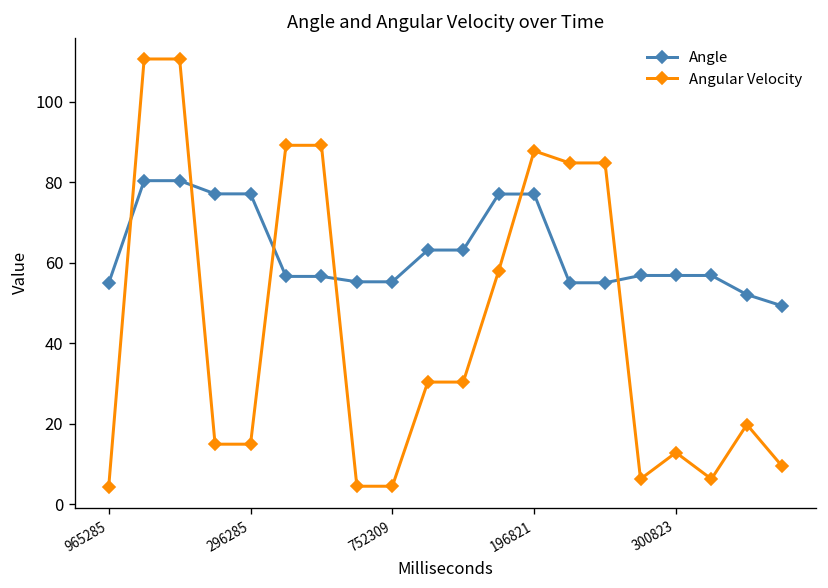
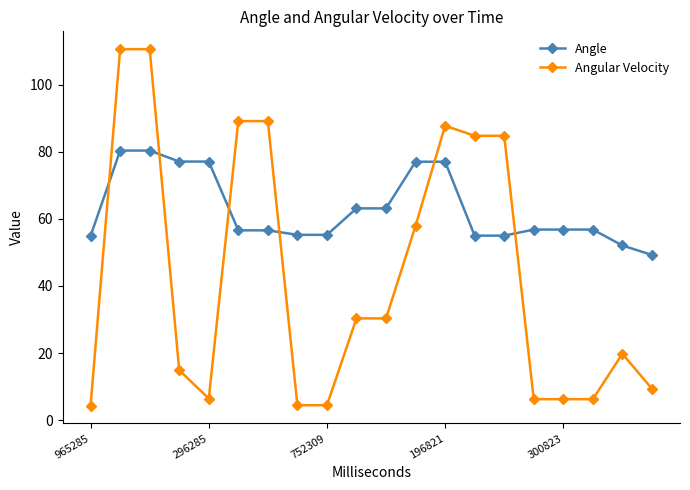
Angular Velocity, 296285: 15 -> 6
Angular Velocity, 300823: 13 -> 6
